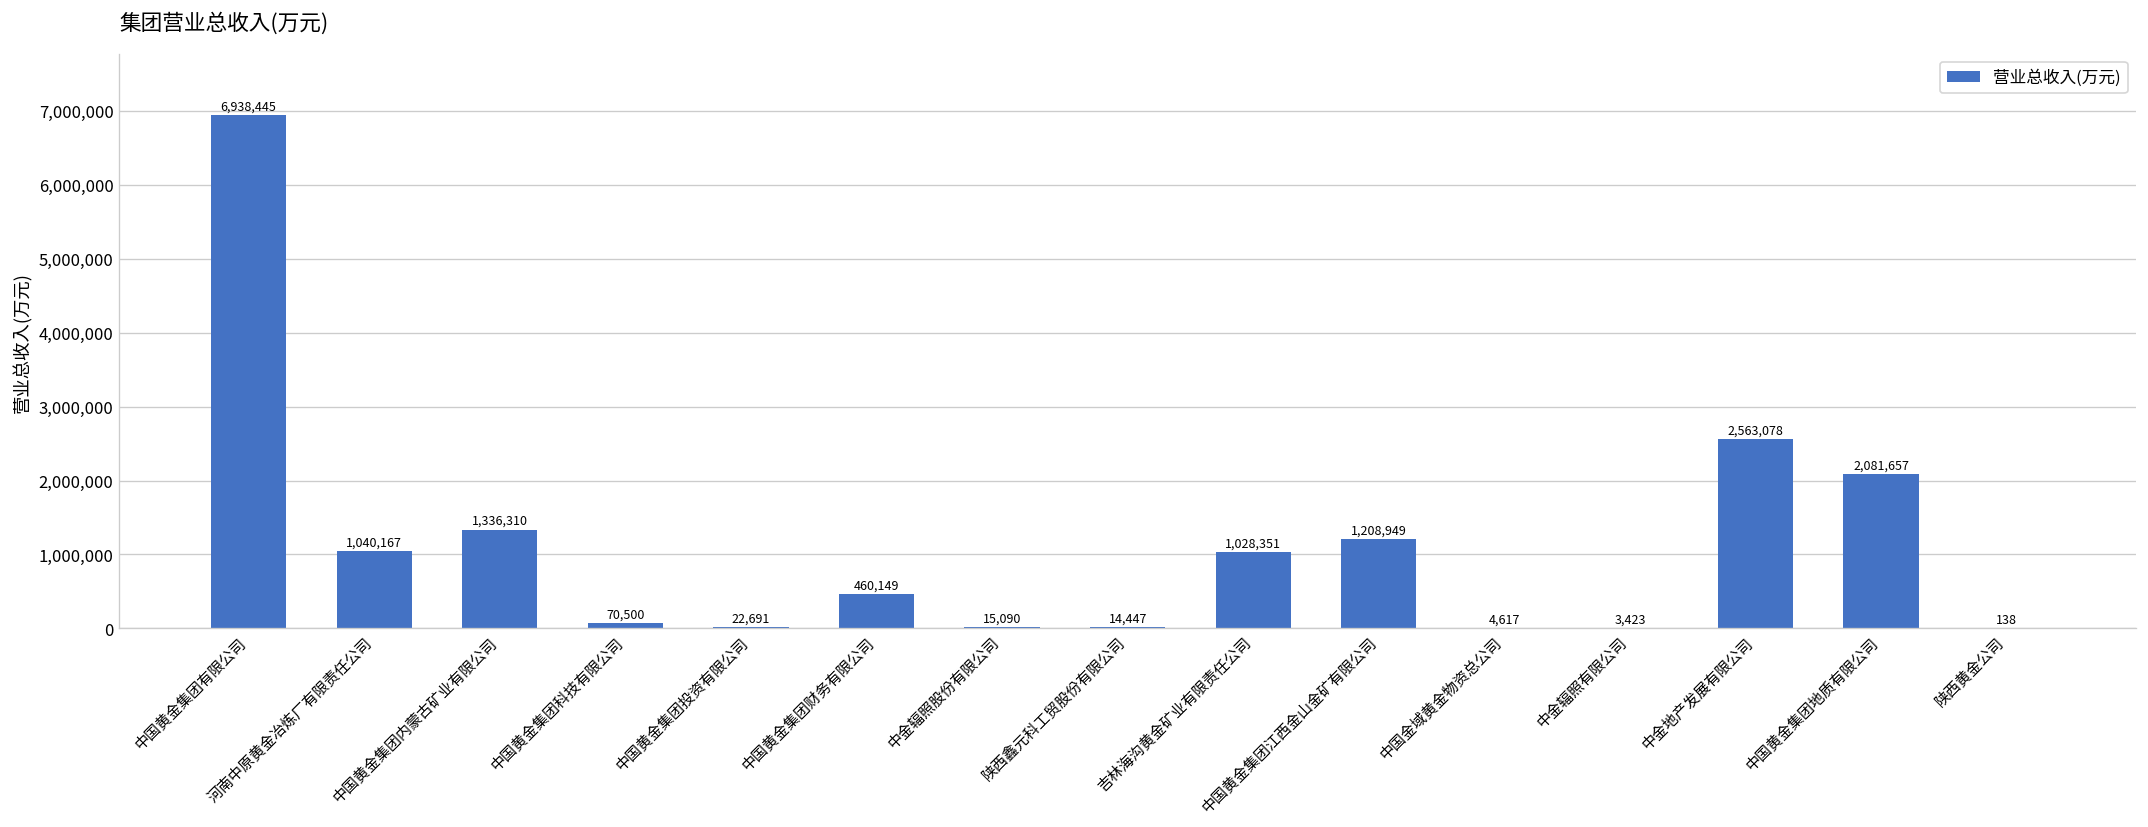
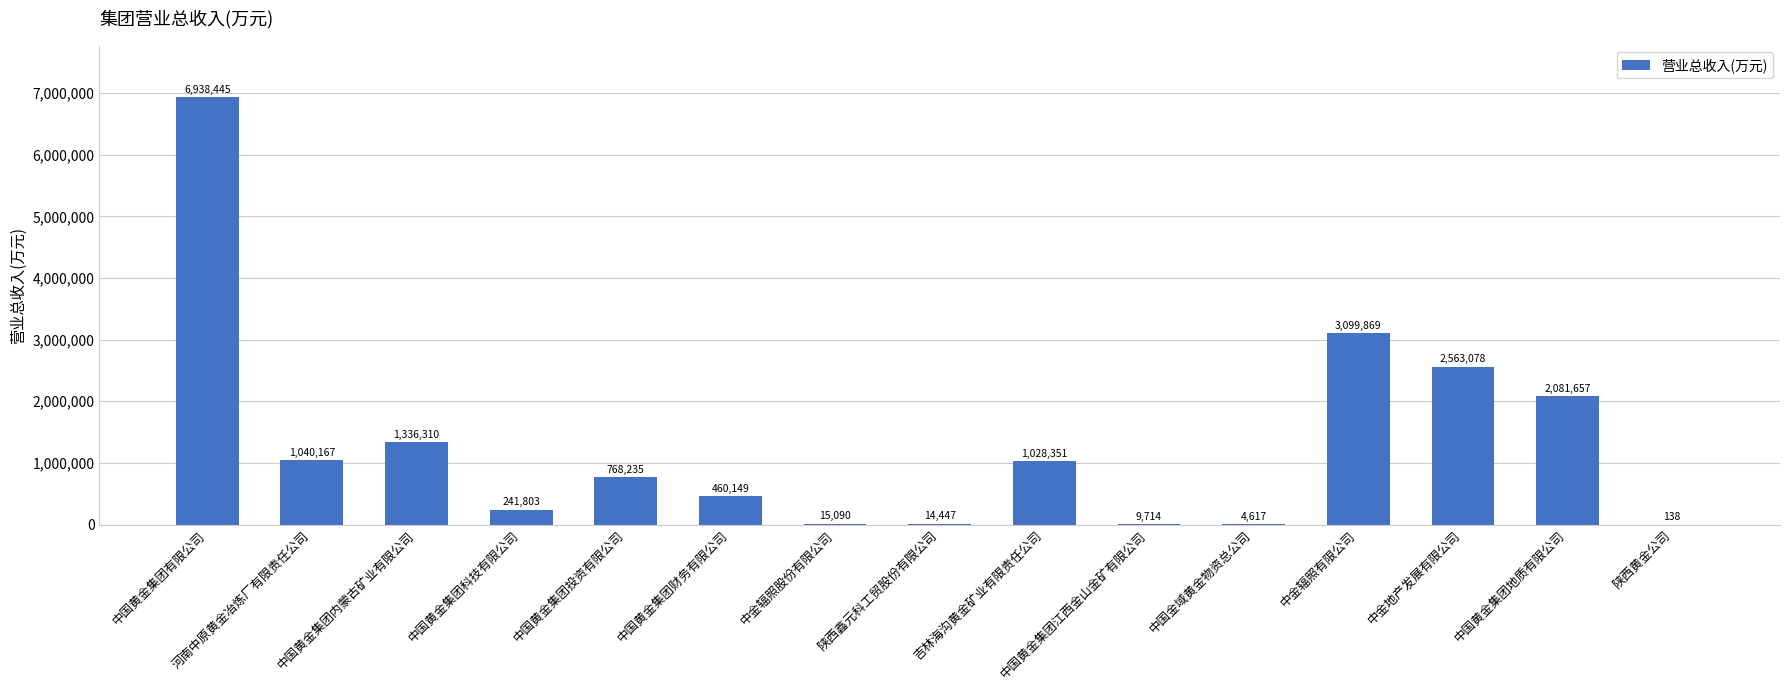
中国黄金集团科技有限公司: 70,500 -> 241,803
中国黄金集团投资有限公司: 22,691 -> 768,235
中国黄金集团江西金山金矿有限公司: 1,208,949 -> 9,714
中金辐照有限公司: 3,423 -> 3,099,869
